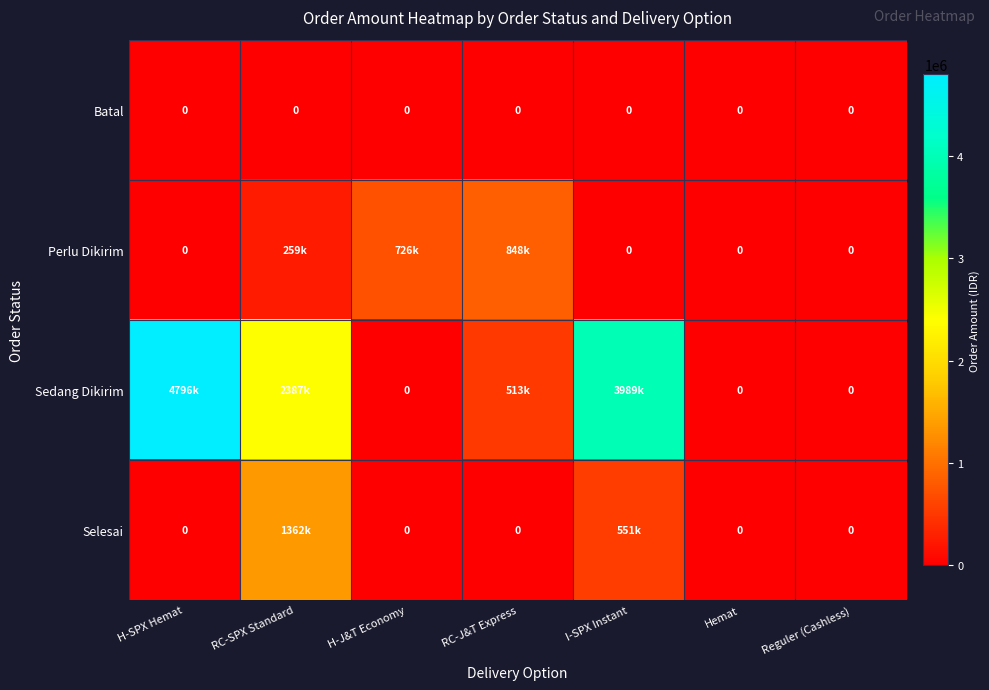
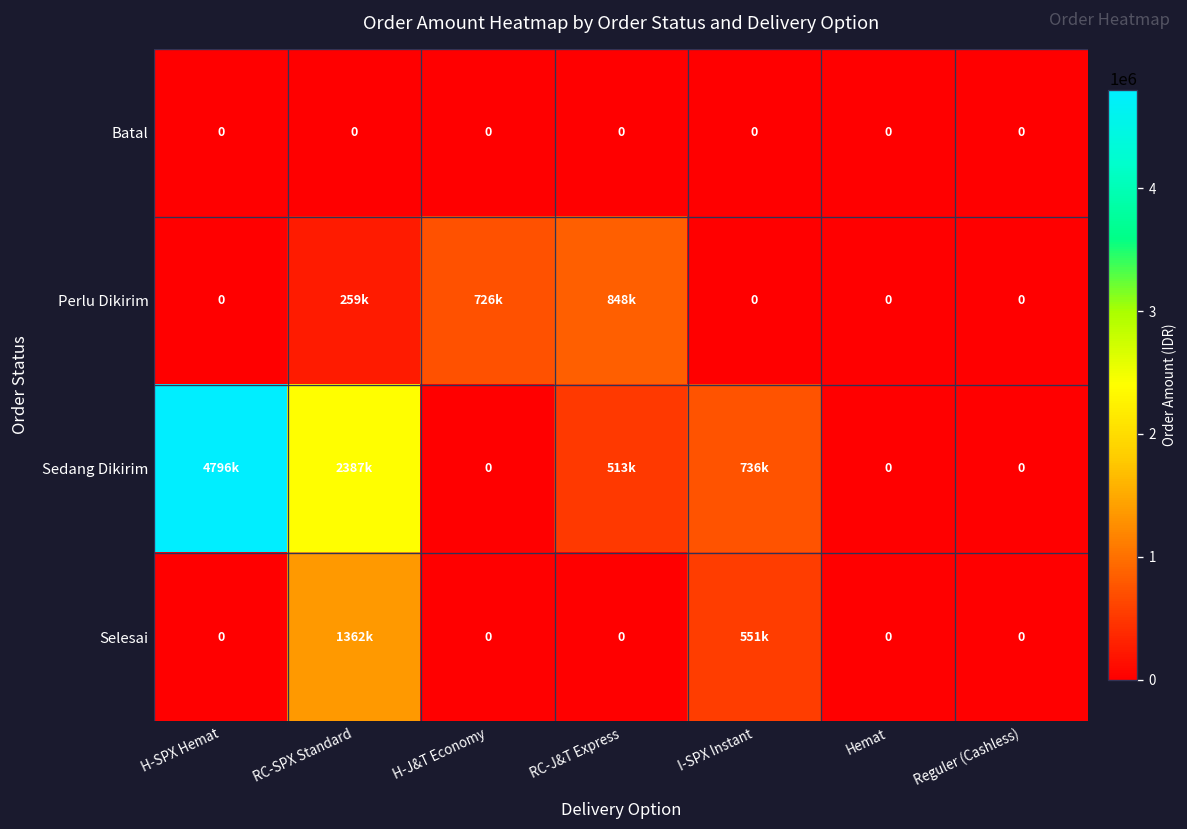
Sedang Dikirim, I-SPX Instant: 3989k -> 736k
